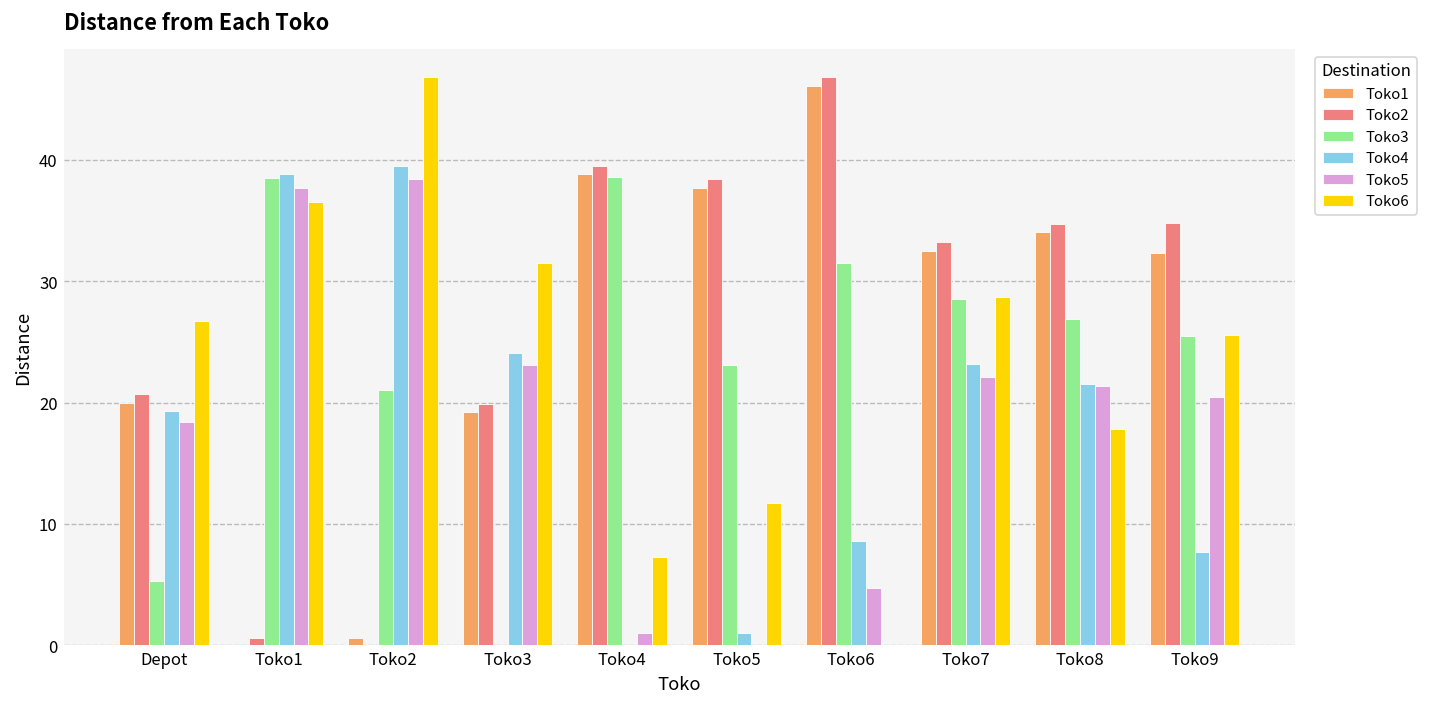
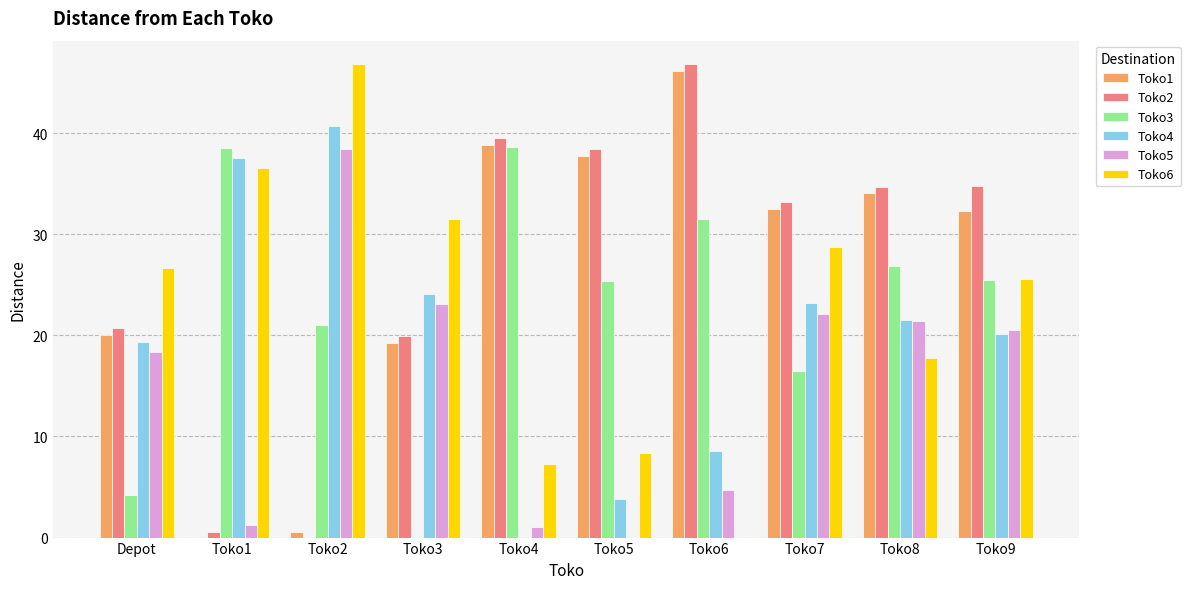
Toko3, Depot: 5.3 -> 4.2
Toko4, Toko1: 38.8 -> 37.5
Toko5, Toko1: 37.7 -> 1.2
Toko4, Toko2: 39.5 -> 40.7
Toko3, Toko5: 23.1 -> 25.4
Toko4, Toko5: 1.0 -> 3.8
Toko6, Toko5: 11.7 -> 8.4
Toko3, Toko7: 28.5 -> 16.5
Toko4, Toko9: 7.7 -> 20.1
